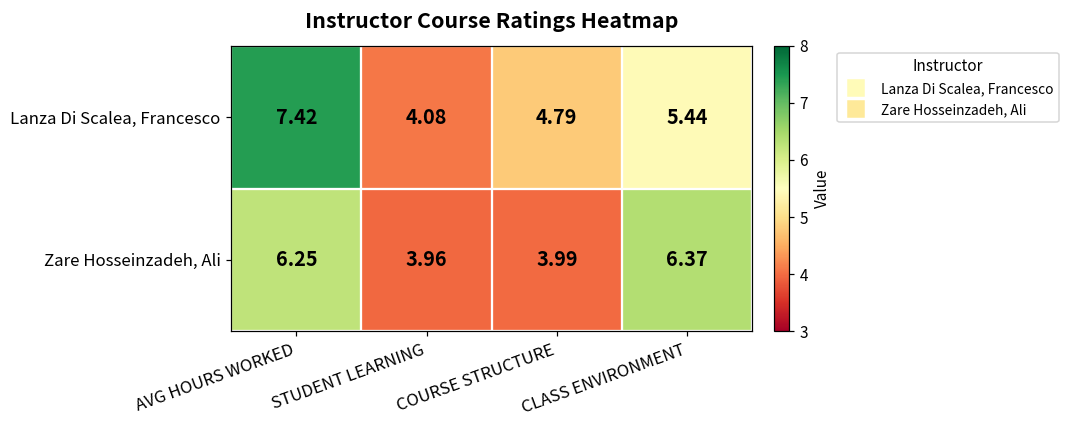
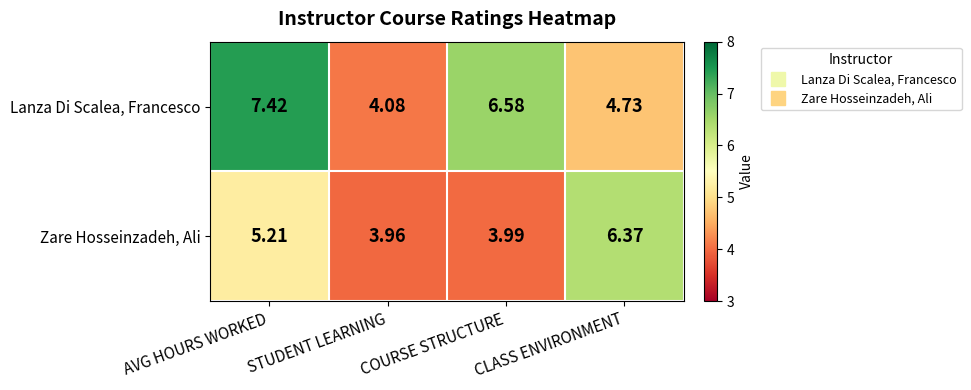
Lanza Di Scalea, Francesco, COURSE STRUCTURE: 4.79 -> 6.58
Lanza Di Scalea, Francesco, CLASS ENVIRONMENT: 5.44 -> 4.73
Zare Hosseinzadeh, Ali, AVG HOURS WORKED: 6.25 -> 5.21
